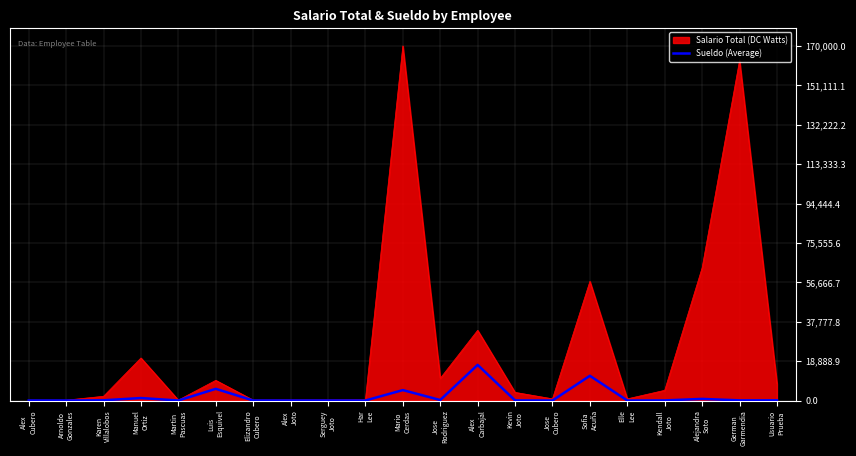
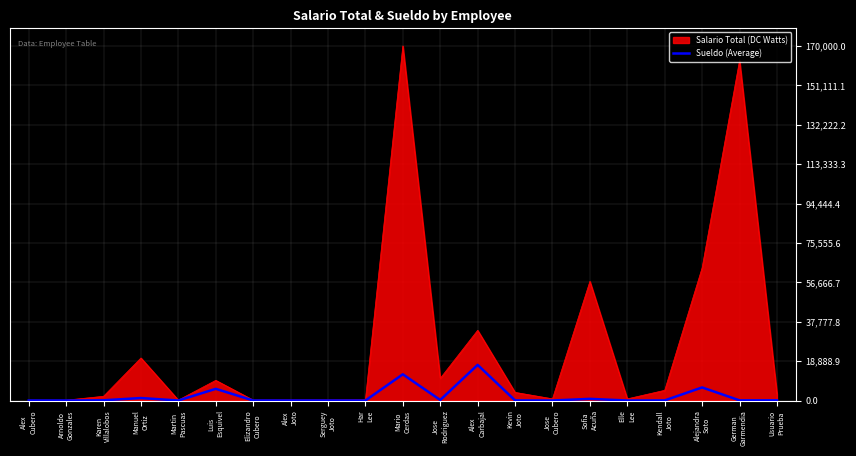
Sueldo (Average), Mario Cerdas: 5,000 -> 13,000
Sueldo (Average), Sofia Acuña: 12,000 -> 1,000
Sueldo (Average), Alejandra Soto: 1,000 -> 6,000
Salario Total (DC Watts), Usuario Prueba: 8,000 -> 3,000
